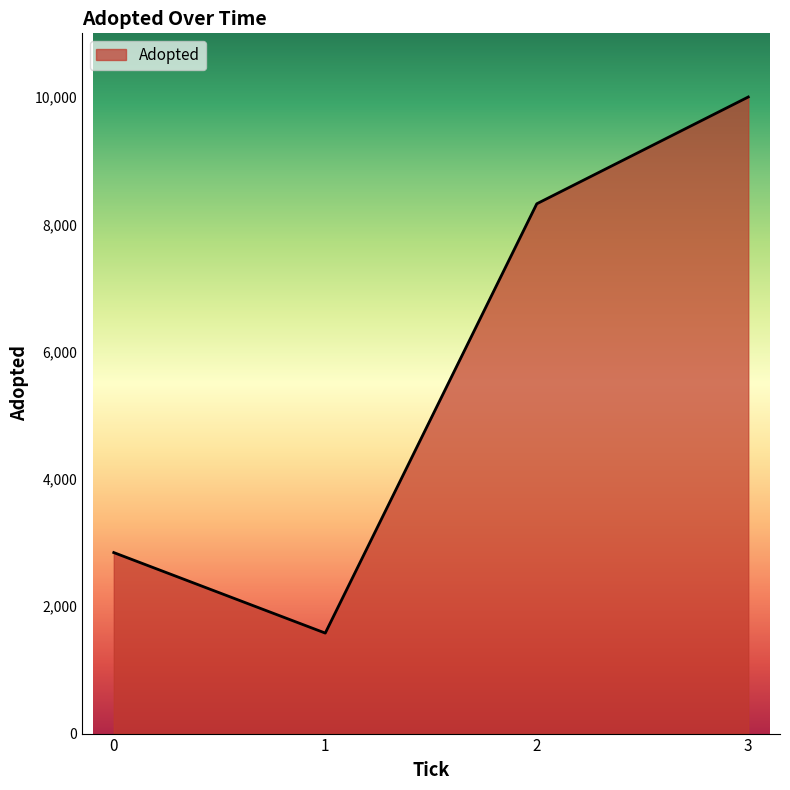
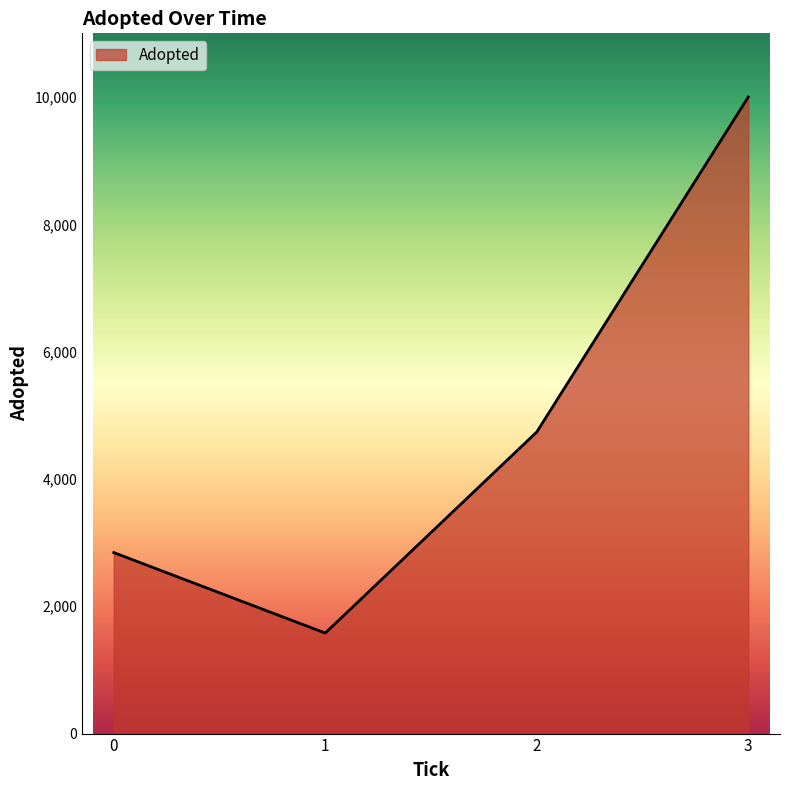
2: 8,300 -> 4,700
